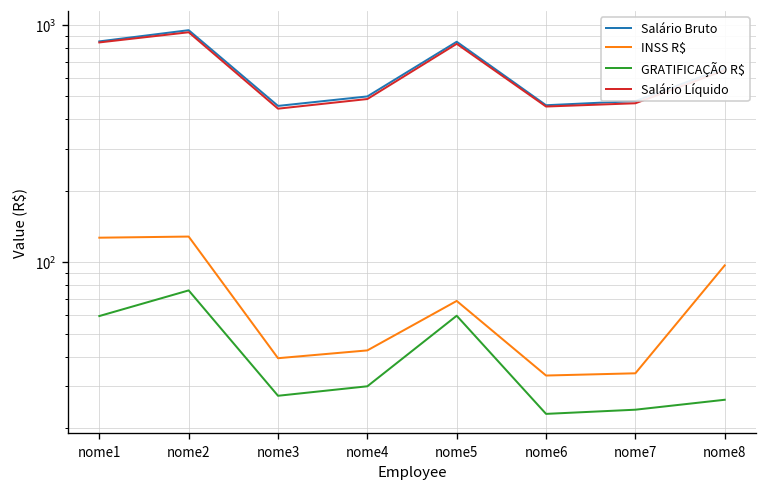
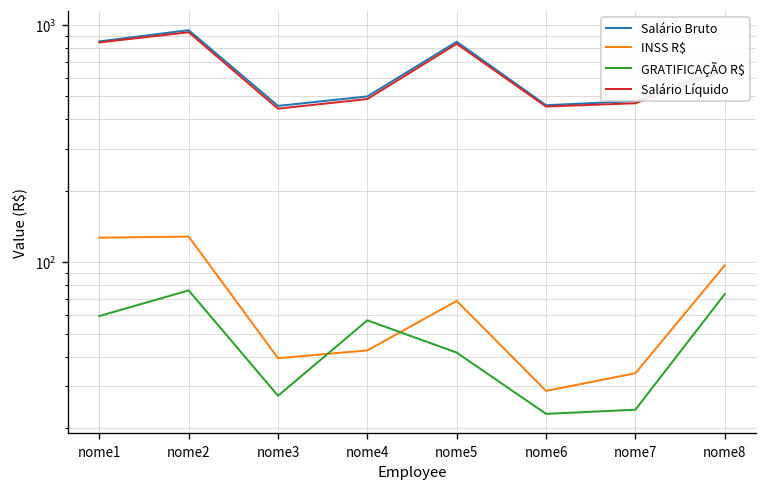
GRATIFICAÇÃO R$, nome4: 30 -> 57
GRATIFICAÇÃO R$, nome5: 60 -> 42
INSS R$, nome6: 33 -> 29
GRATIFICAÇÃO R$, nome8: 26 -> 73
